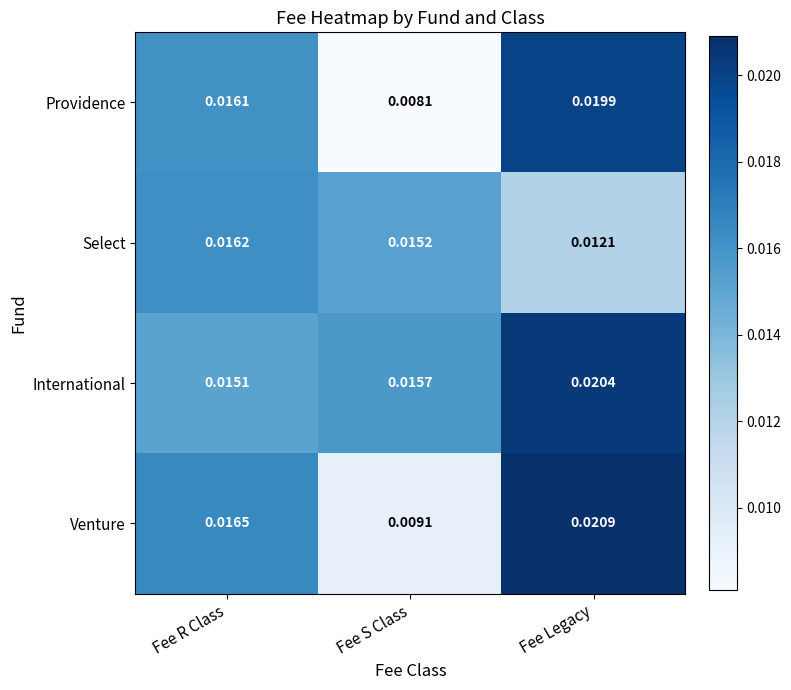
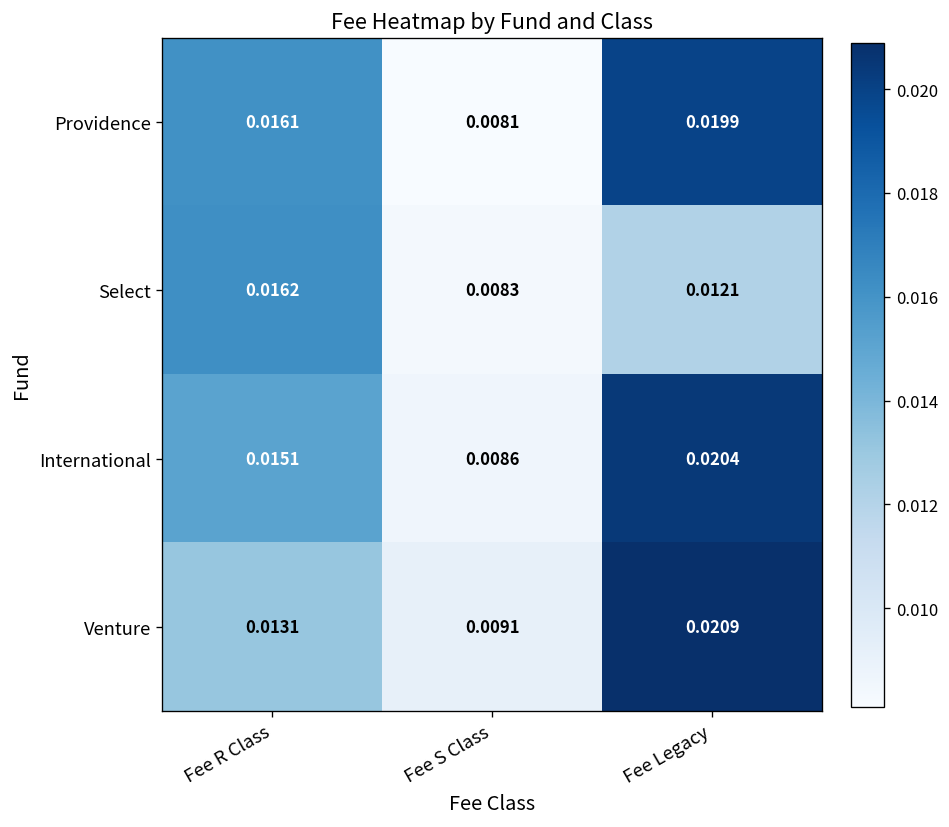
Select, Fee S Class: 0.0152 -> 0.0083
International, Fee S Class: 0.0157 -> 0.0086
Venture, Fee R Class: 0.0165 -> 0.0131
